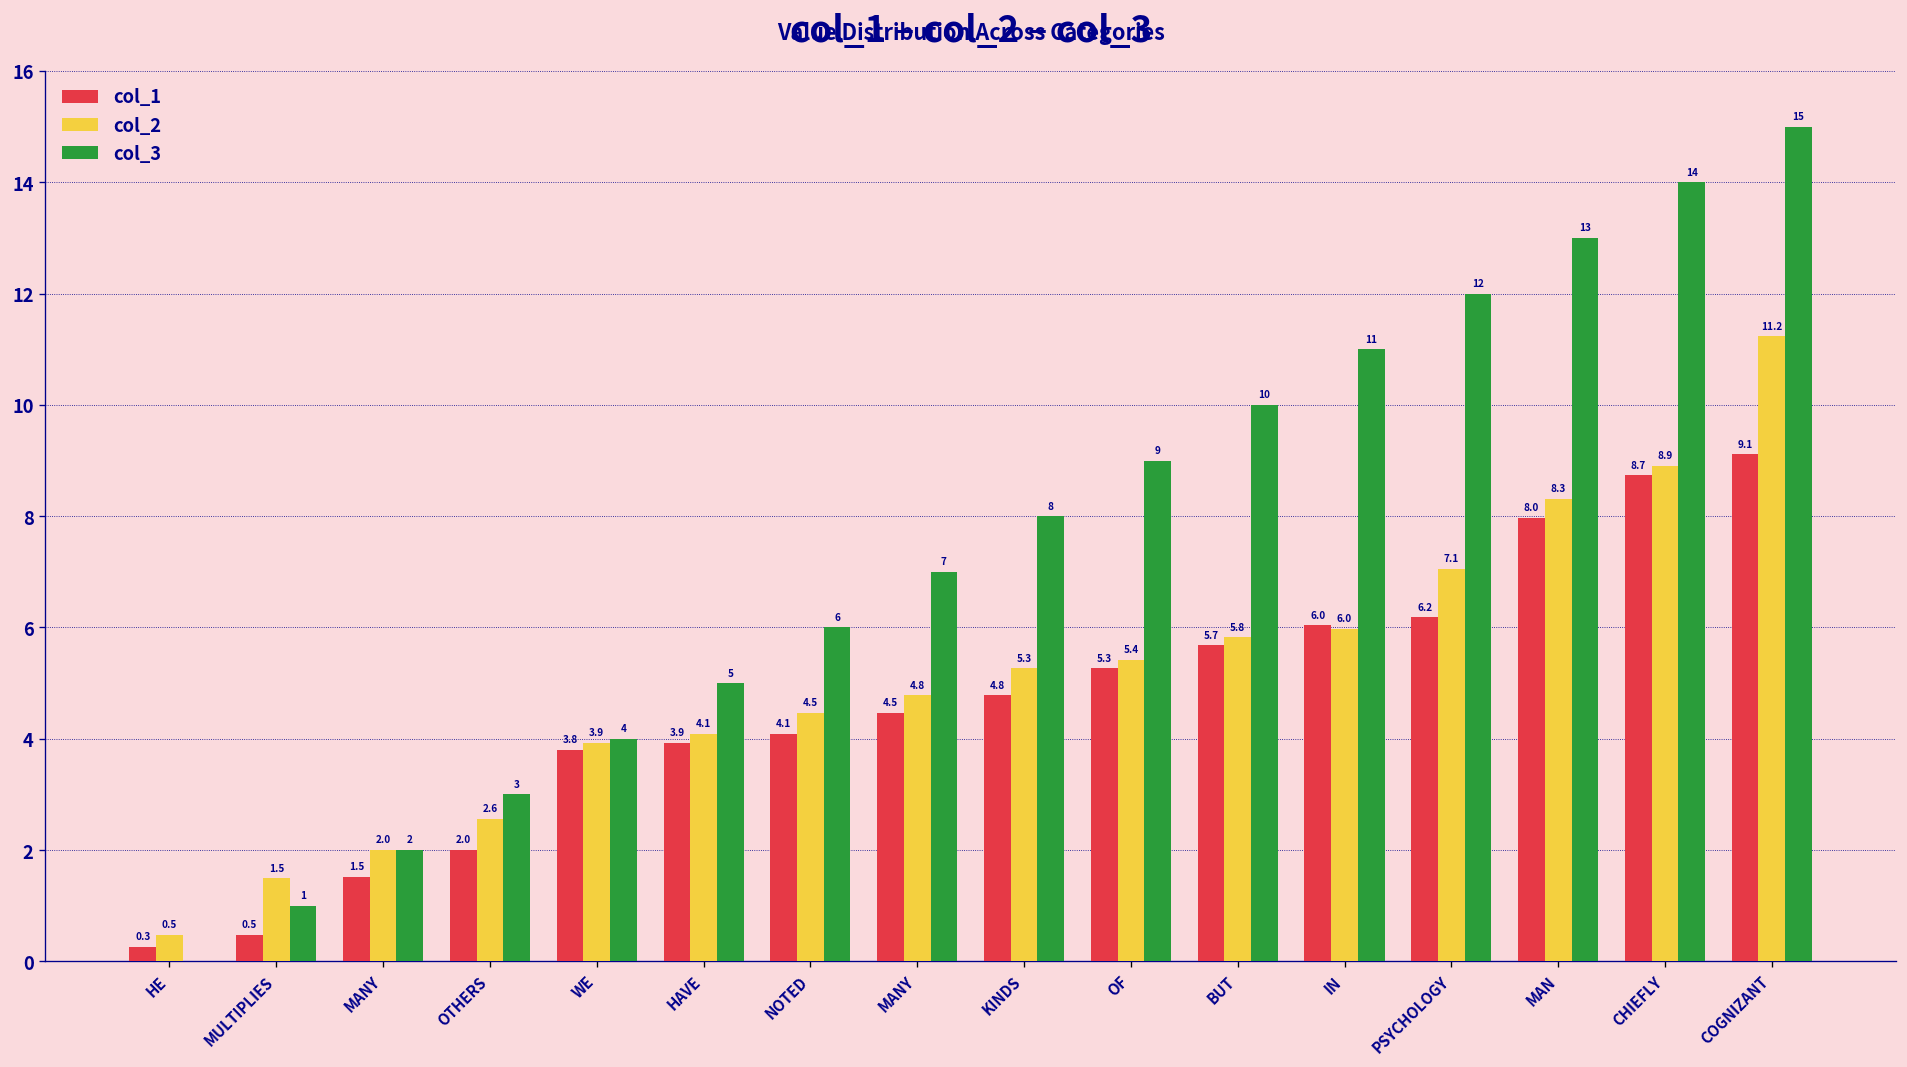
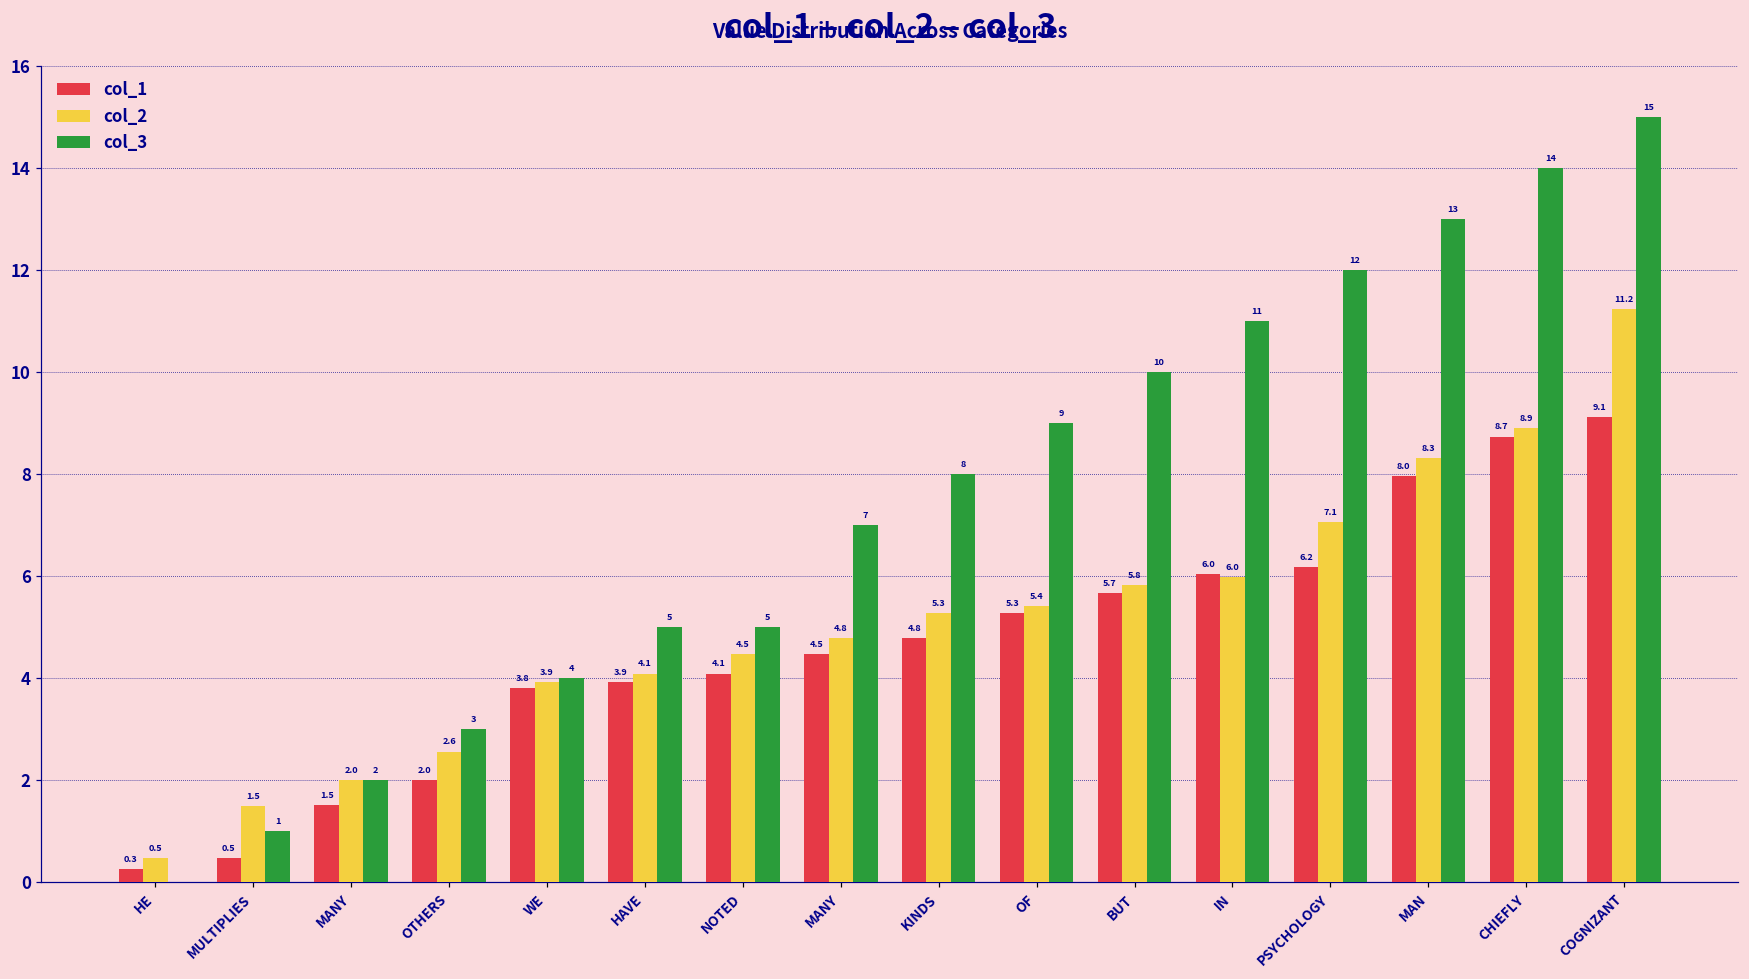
col_3, NOTED: 6 -> 5
